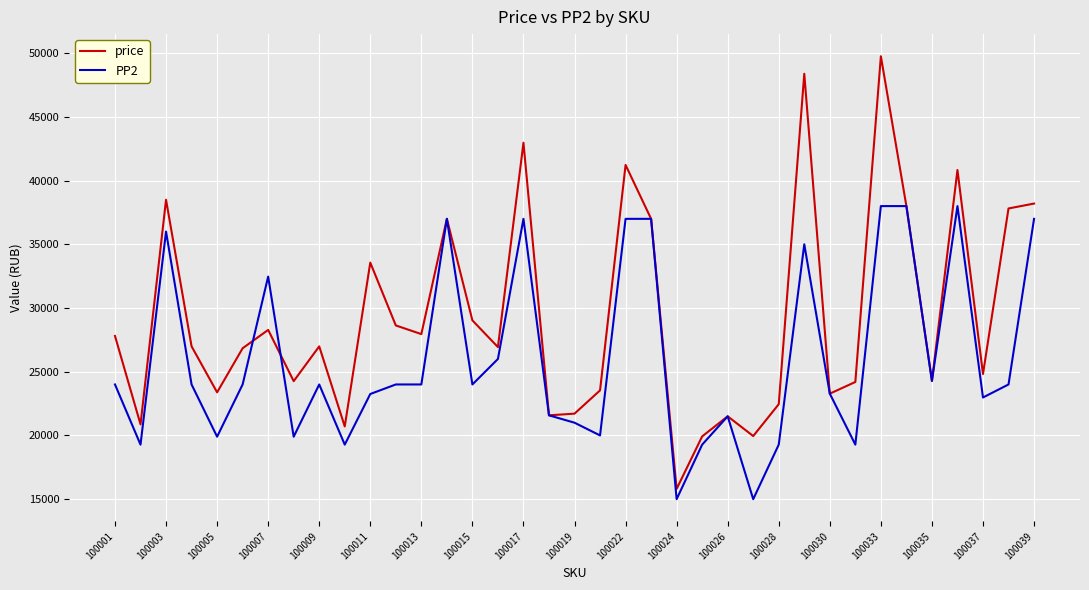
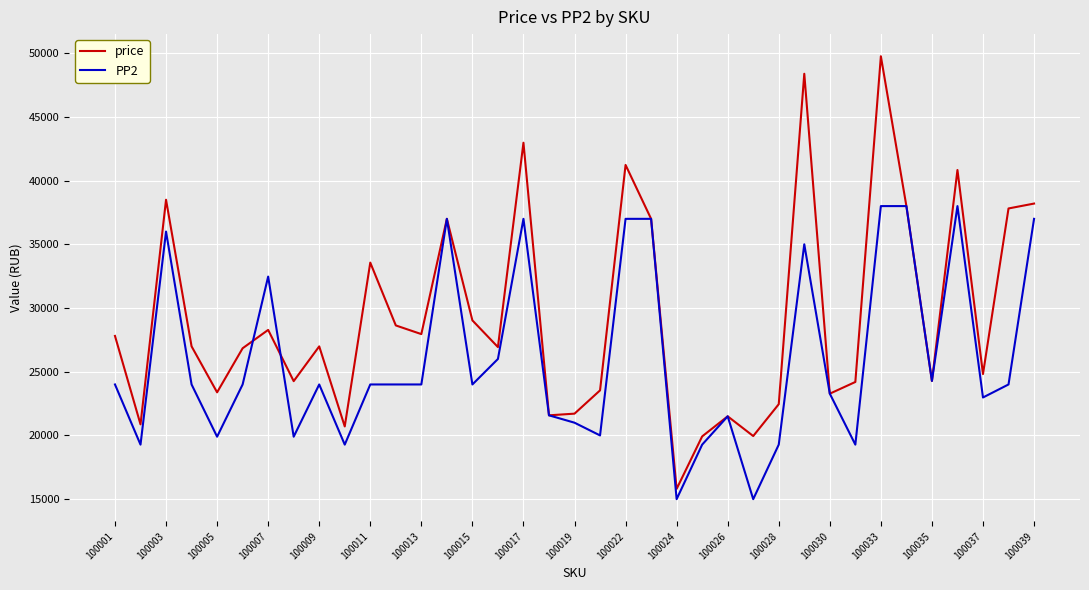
PP2, 100011: 23300 -> 24000
